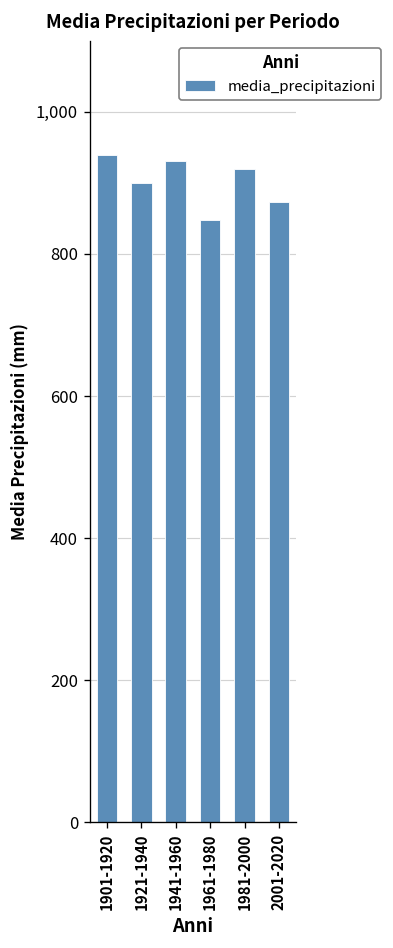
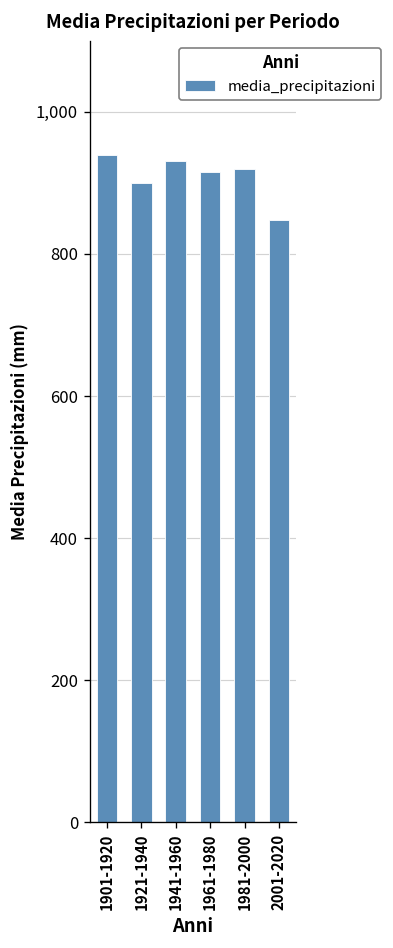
1961-1980: 850 -> 920
2001-2020: 870 -> 850
